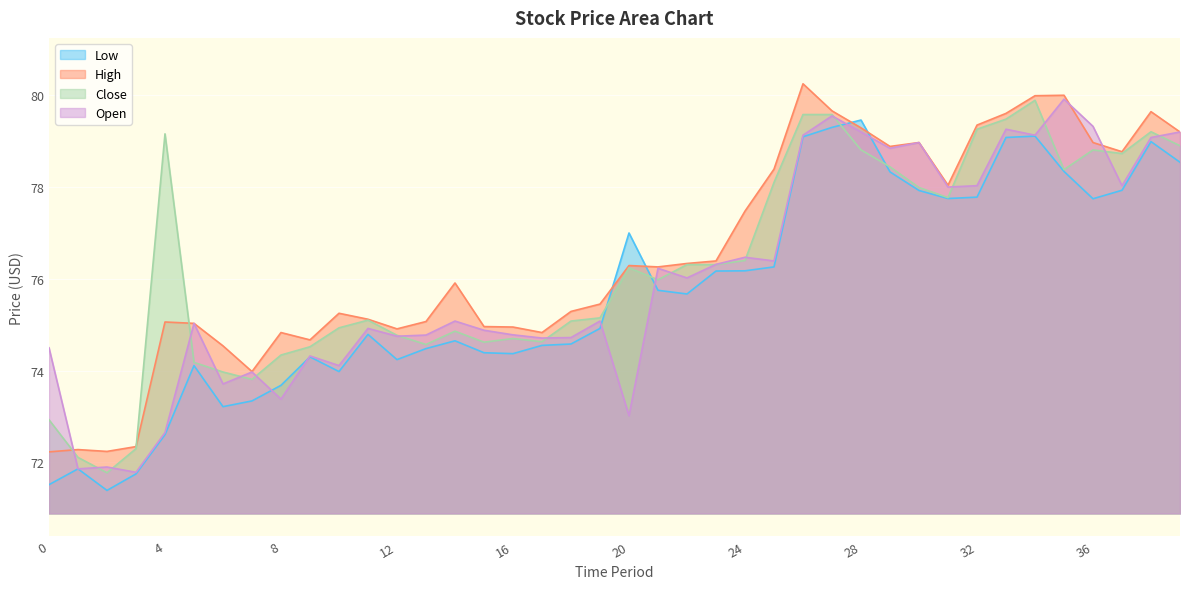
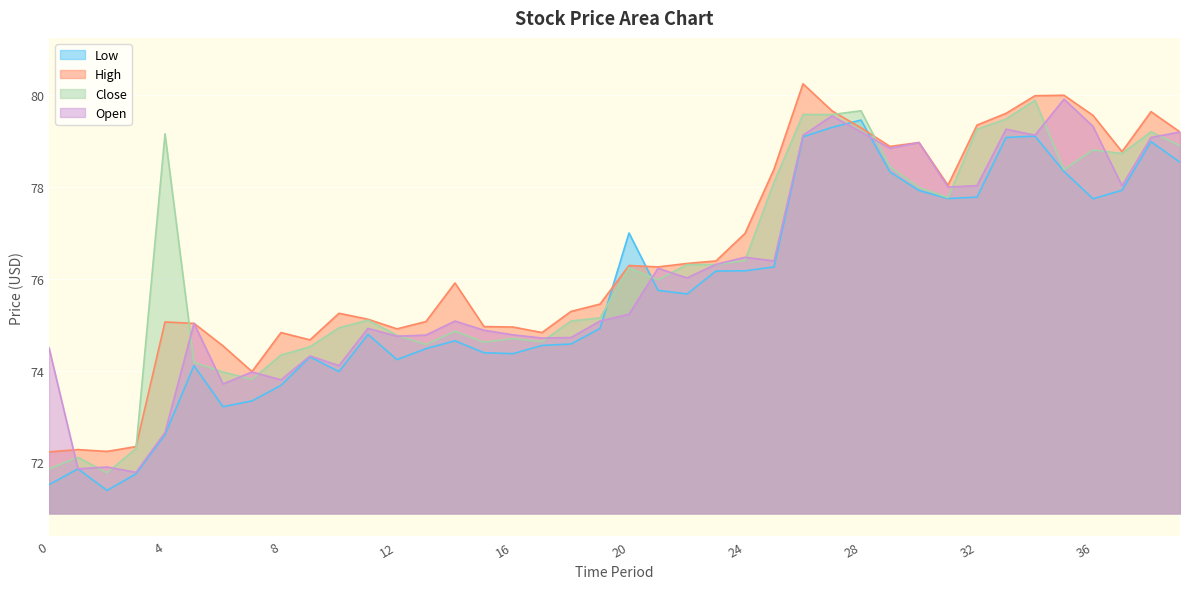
Close, 0: 72.9 -> 71.9
Open, 8: 73.4 -> 73.8
Open, 20: 73.0 -> 75.2
High, 24: 77.5 -> 77.0
Close, 28: 78.8 -> 79.7
High, 36: 79.0 -> 79.6
